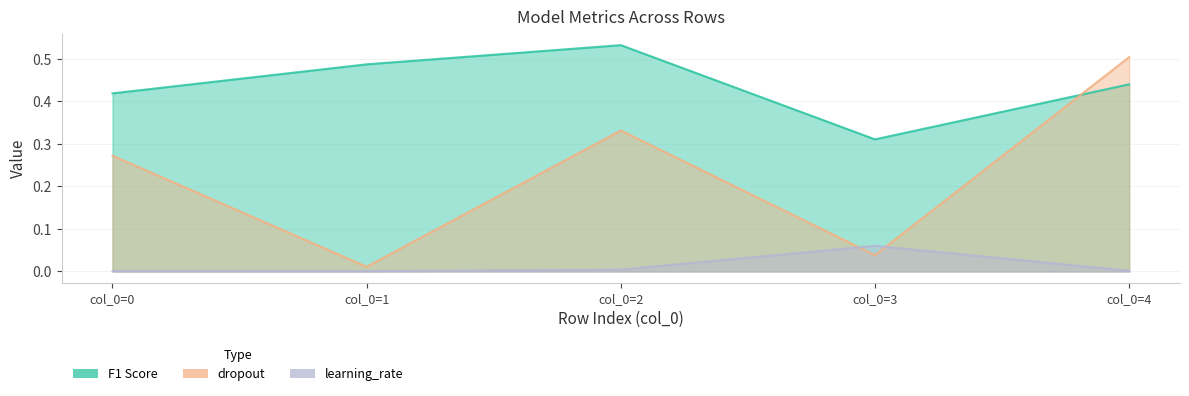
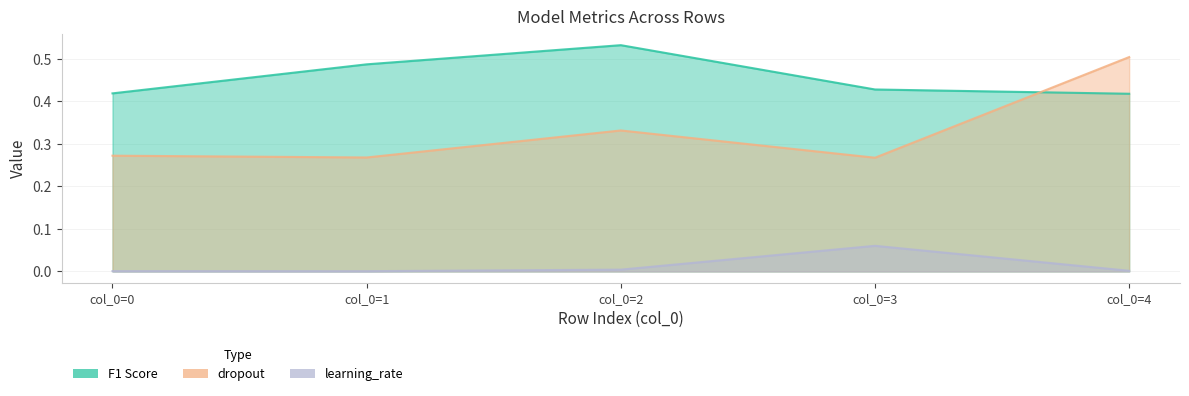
dropout, col_0=1: 0.01 -> 0.27
F1 Score, col_0=3: 0.31 -> 0.43
dropout, col_0=3: 0.04 -> 0.27
F1 Score, col_0=4: 0.44 -> 0.42
